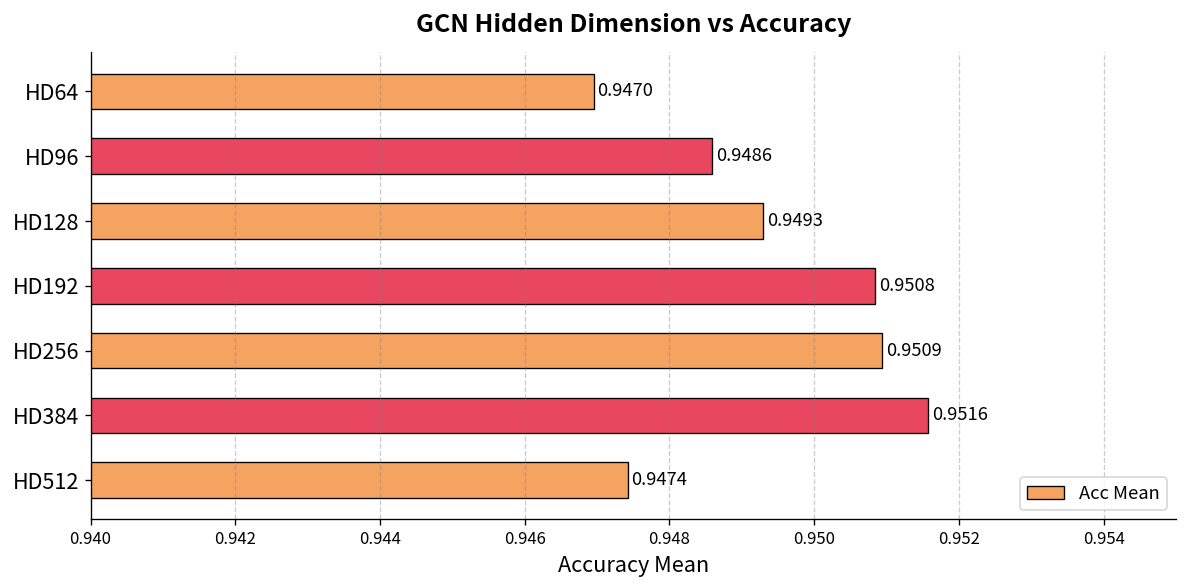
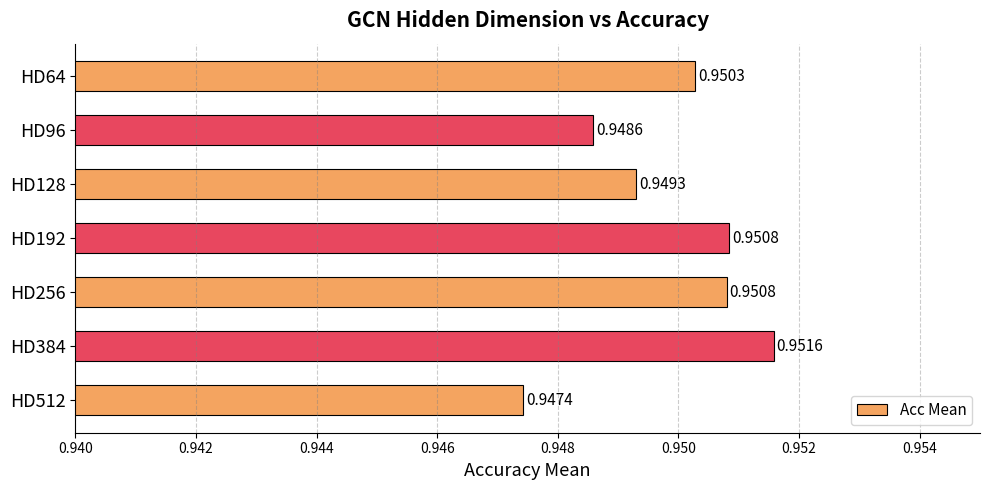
HD64: 0.9470 -> 0.9503
HD256: 0.9509 -> 0.9508
